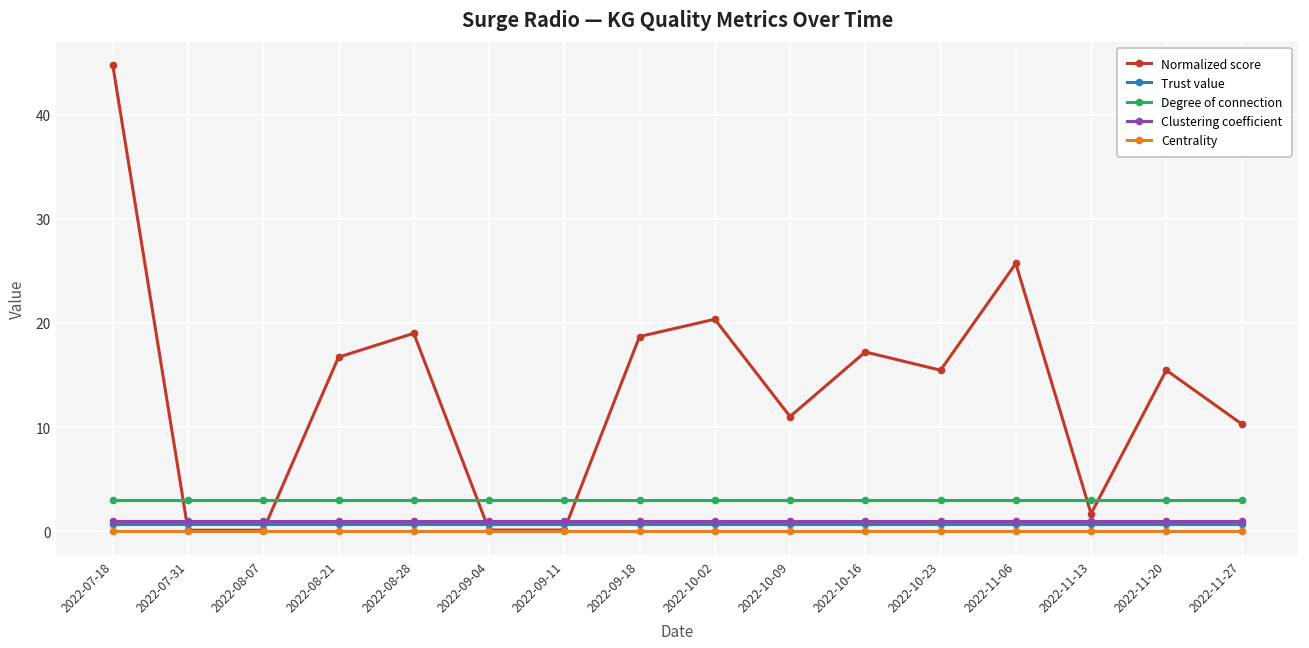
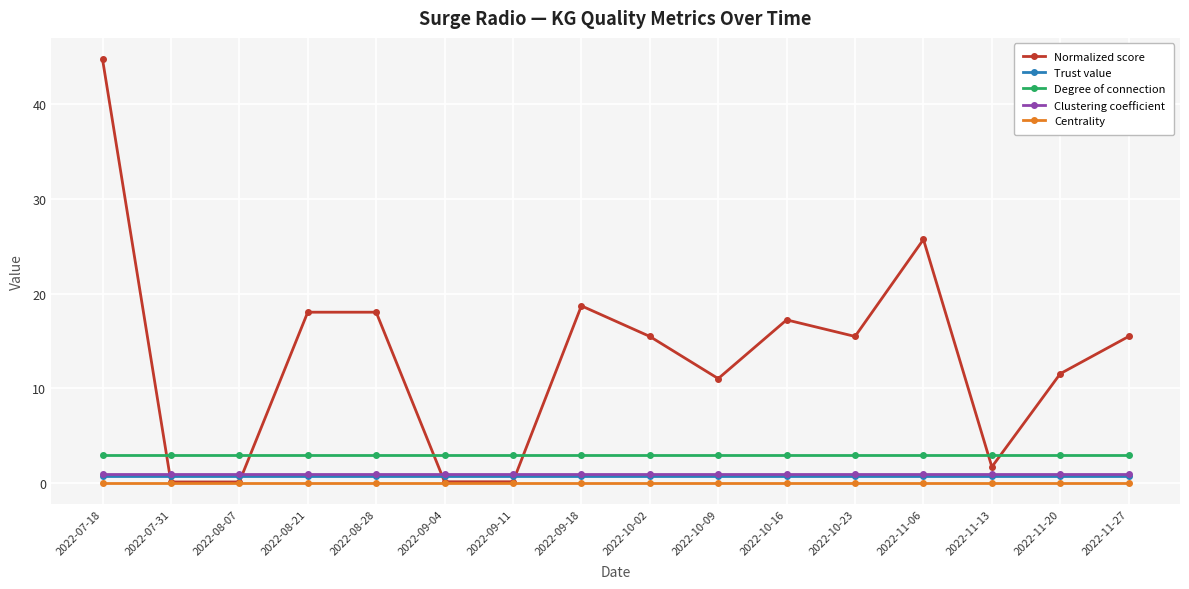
Normalized score, 2022-08-21: 17 -> 18
Normalized score, 2022-08-28: 19 -> 18
Normalized score, 2022-10-02: 20 -> 15
Normalized score, 2022-11-20: 15 -> 12
Normalized score, 2022-11-27: 10 -> 15
